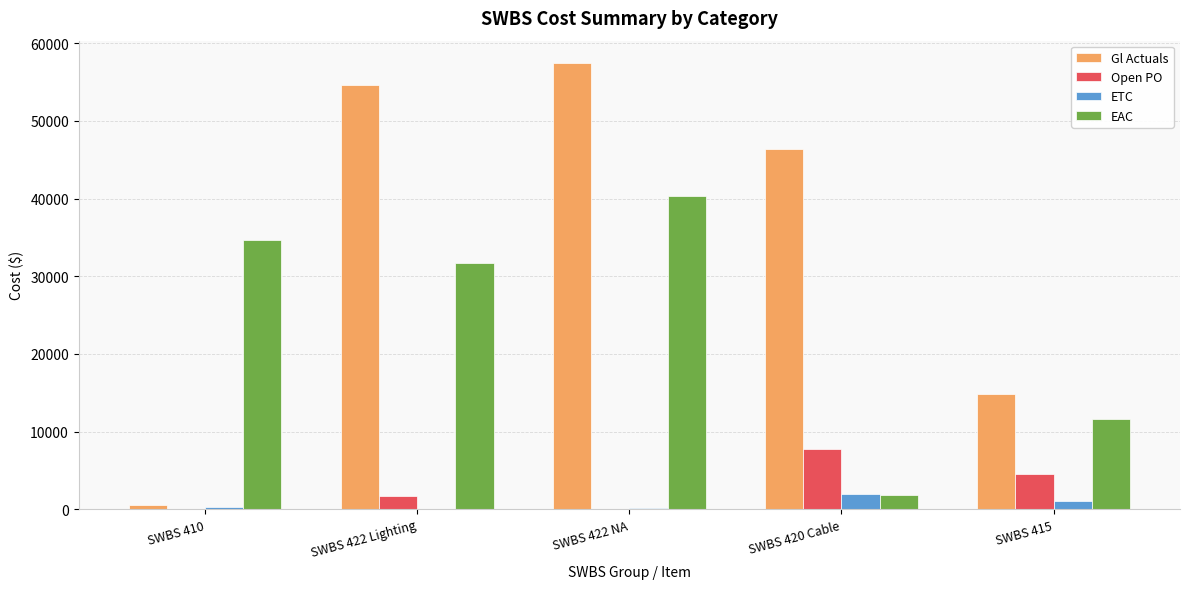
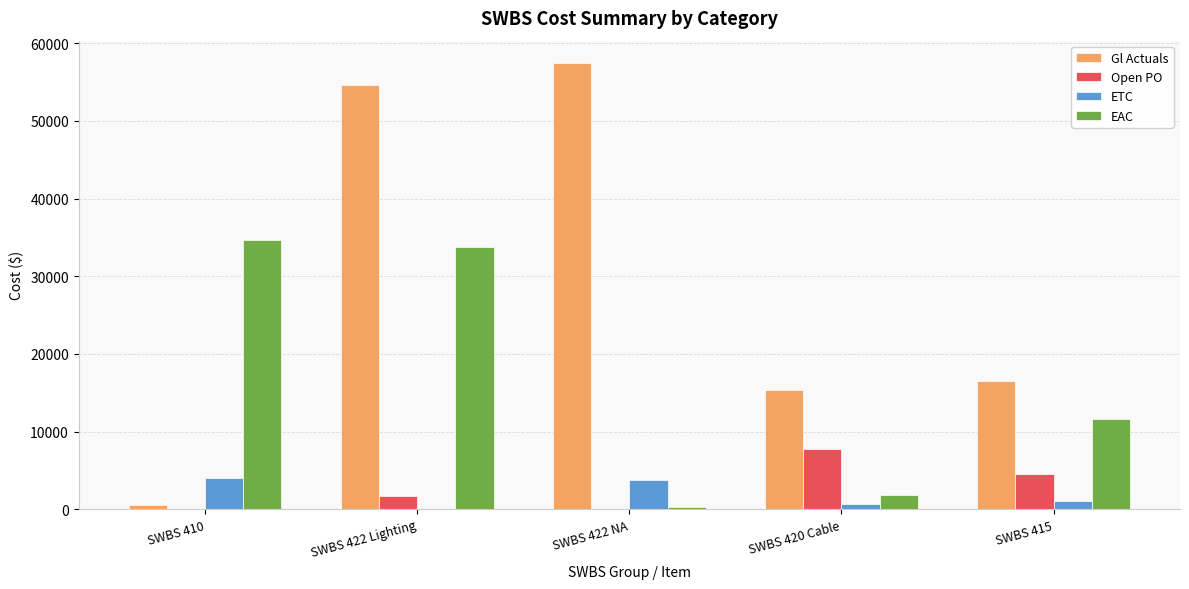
ETC, SWBS 410: 0 -> 4000
EAC, SWBS 422 Lighting: 32000 -> 34000
ETC, SWBS 422 NA: 0 -> 4000
EAC, SWBS 422 NA: 40000 -> 0
Gl Actuals, SWBS 420 Cable: 46000 -> 15000
ETC, SWBS 420 Cable: 2000 -> 1000
Gl Actuals, SWBS 415: 15000 -> 17000
